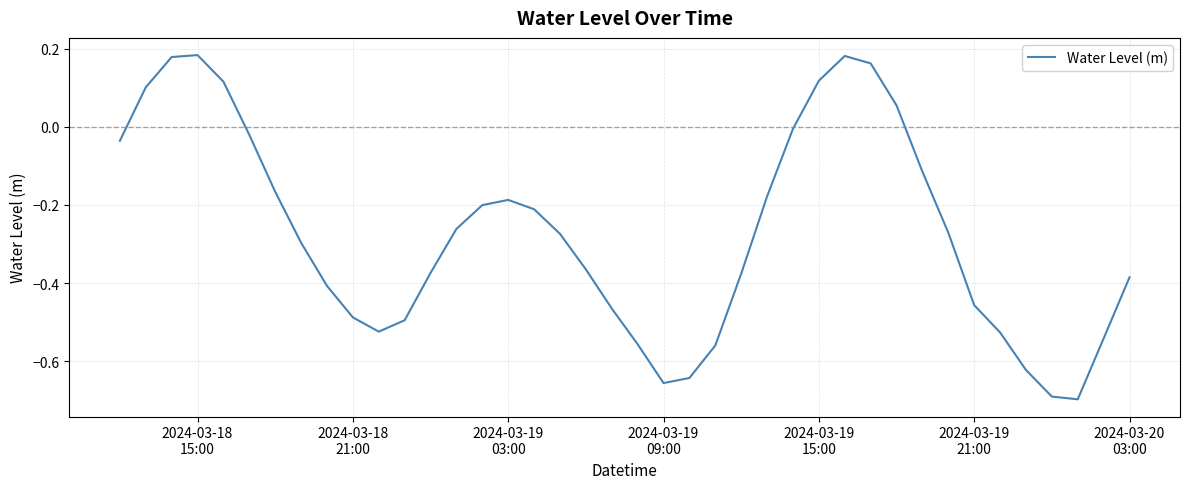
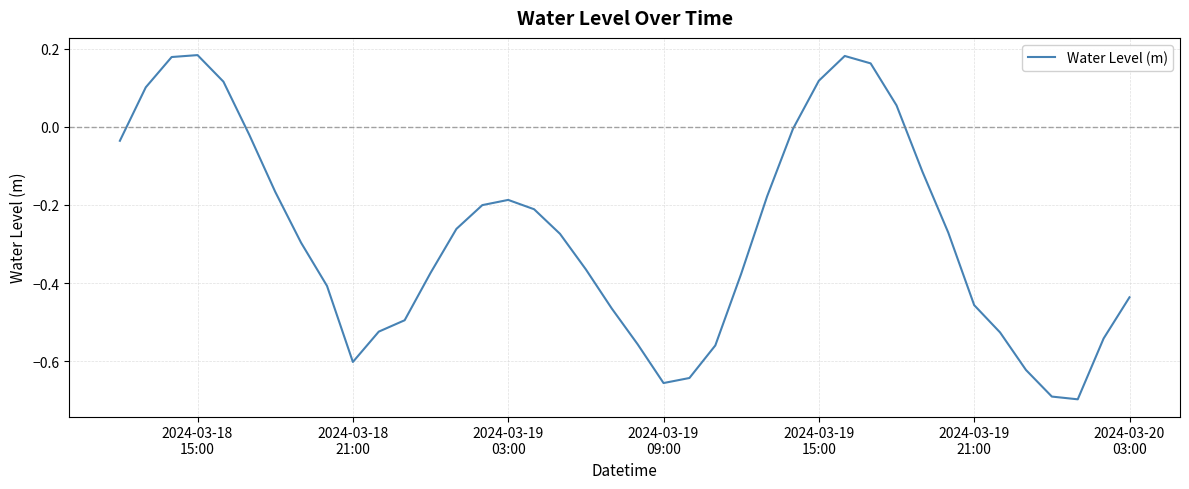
2024-03-18 21:00: -0.49 -> -0.60
2024-03-20 03:00: -0.39 -> -0.44
